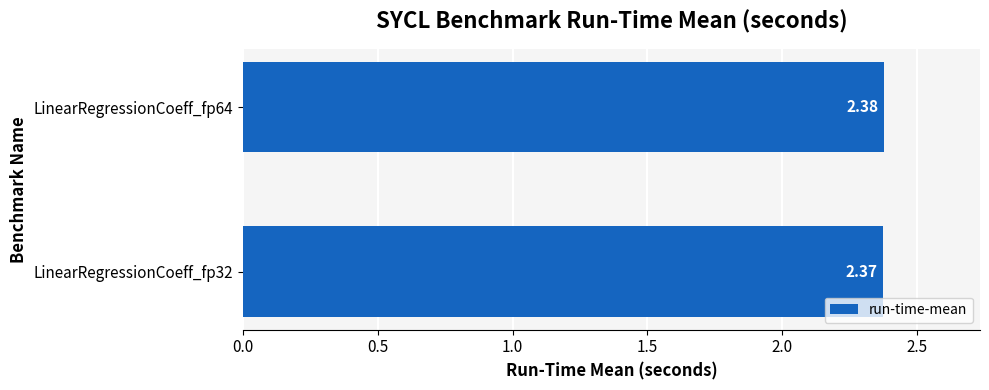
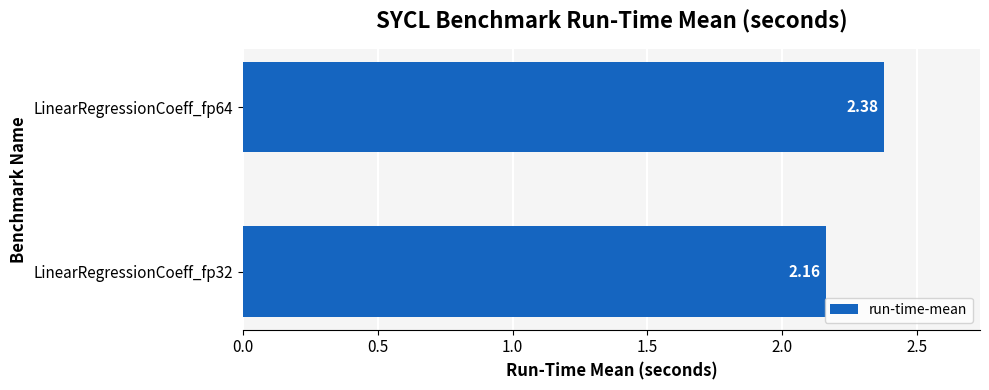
LinearRegressionCoeff_fp32: 2.37 -> 2.16
